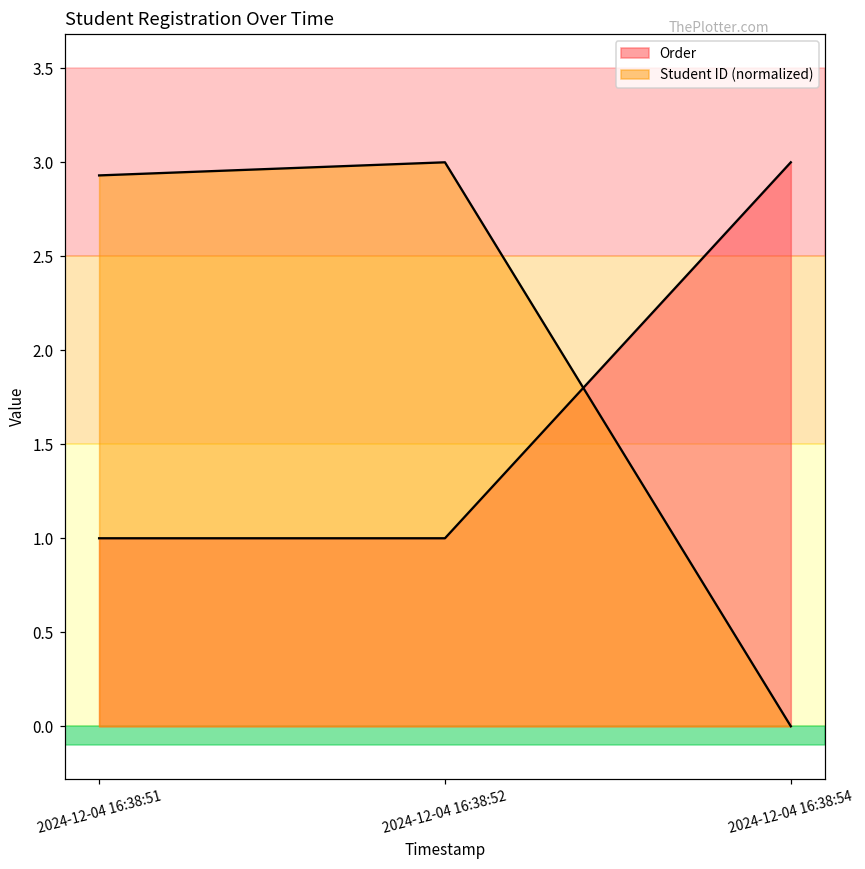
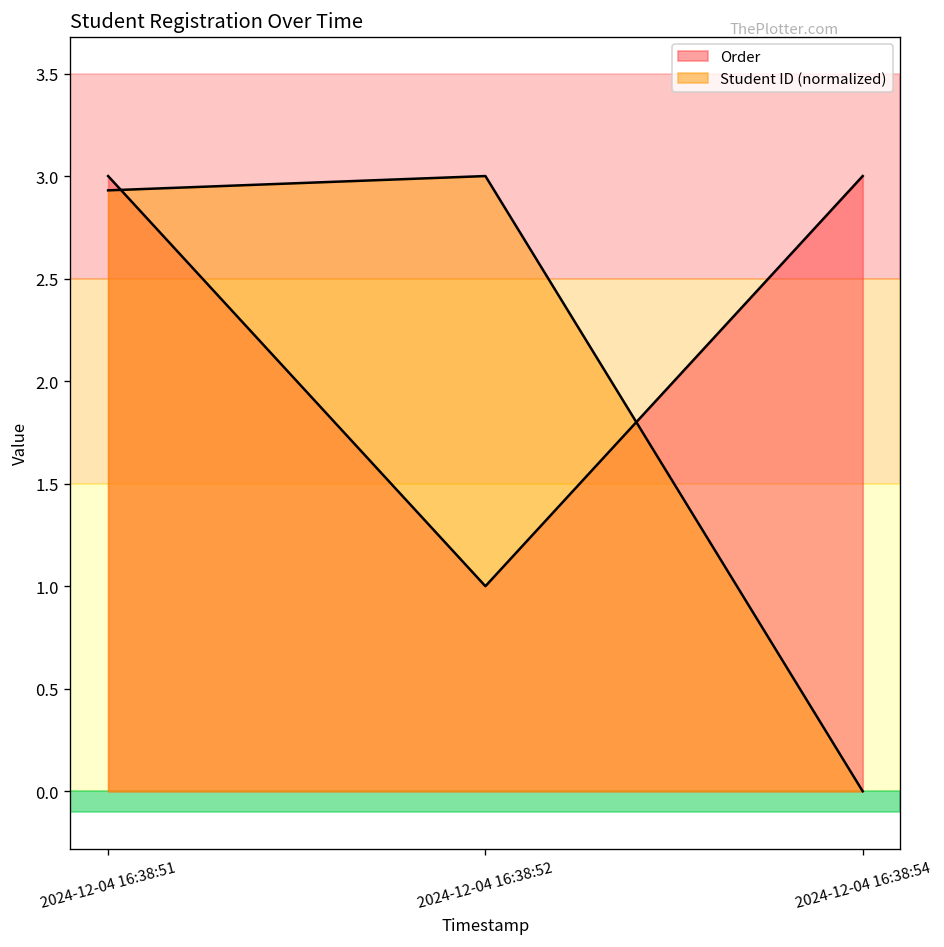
Order, 2024-12-04 16:38:51: 1 -> 3
